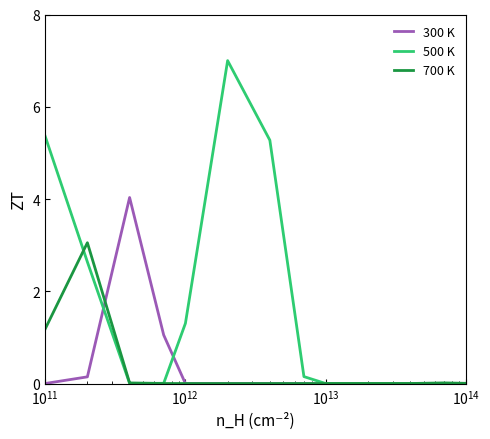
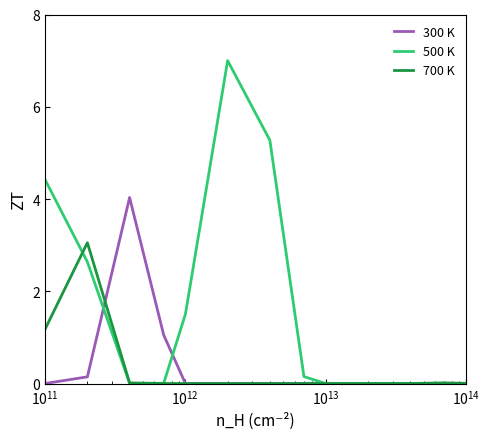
500 K, 10^11: 5.4 -> 4.4
500 K, 10^12: 1.3 -> 1.5
